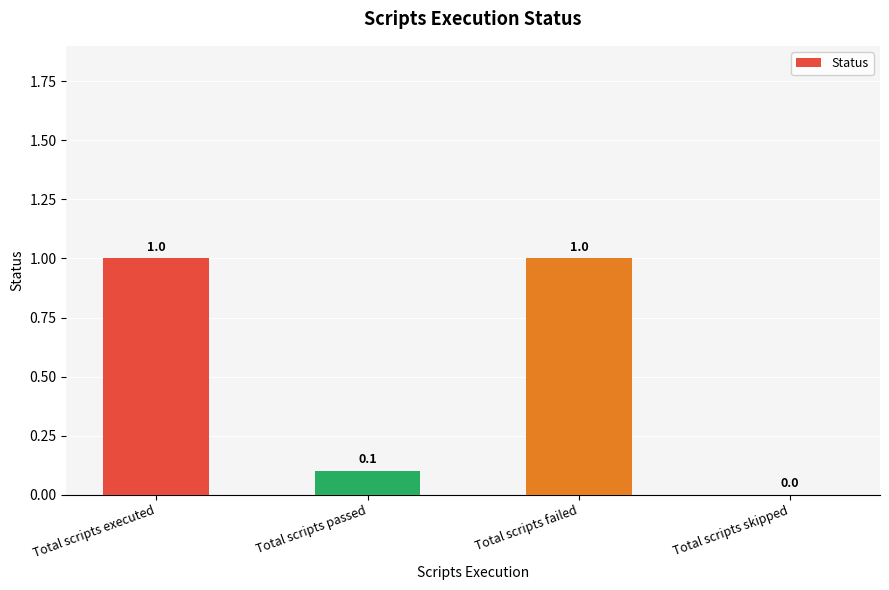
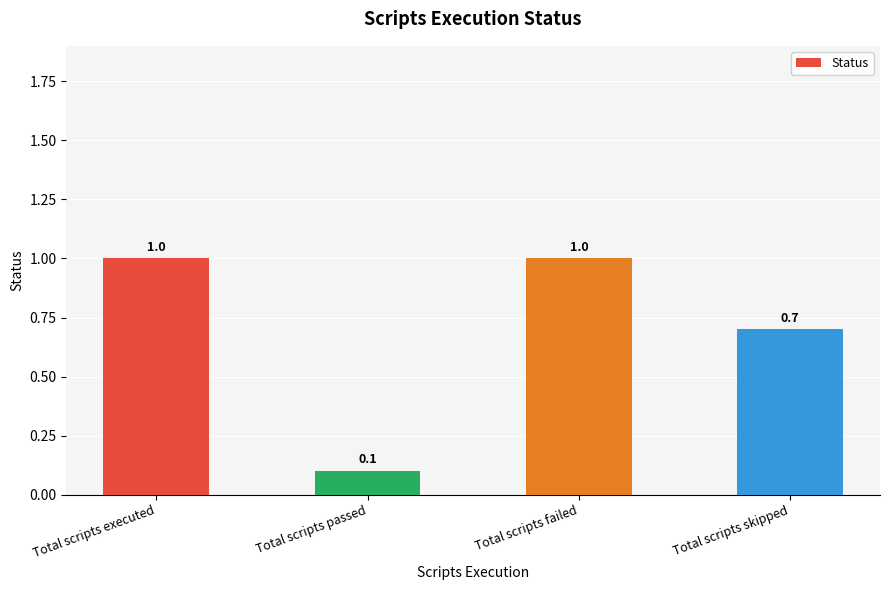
Total scripts skipped: 0.0 -> 0.7
